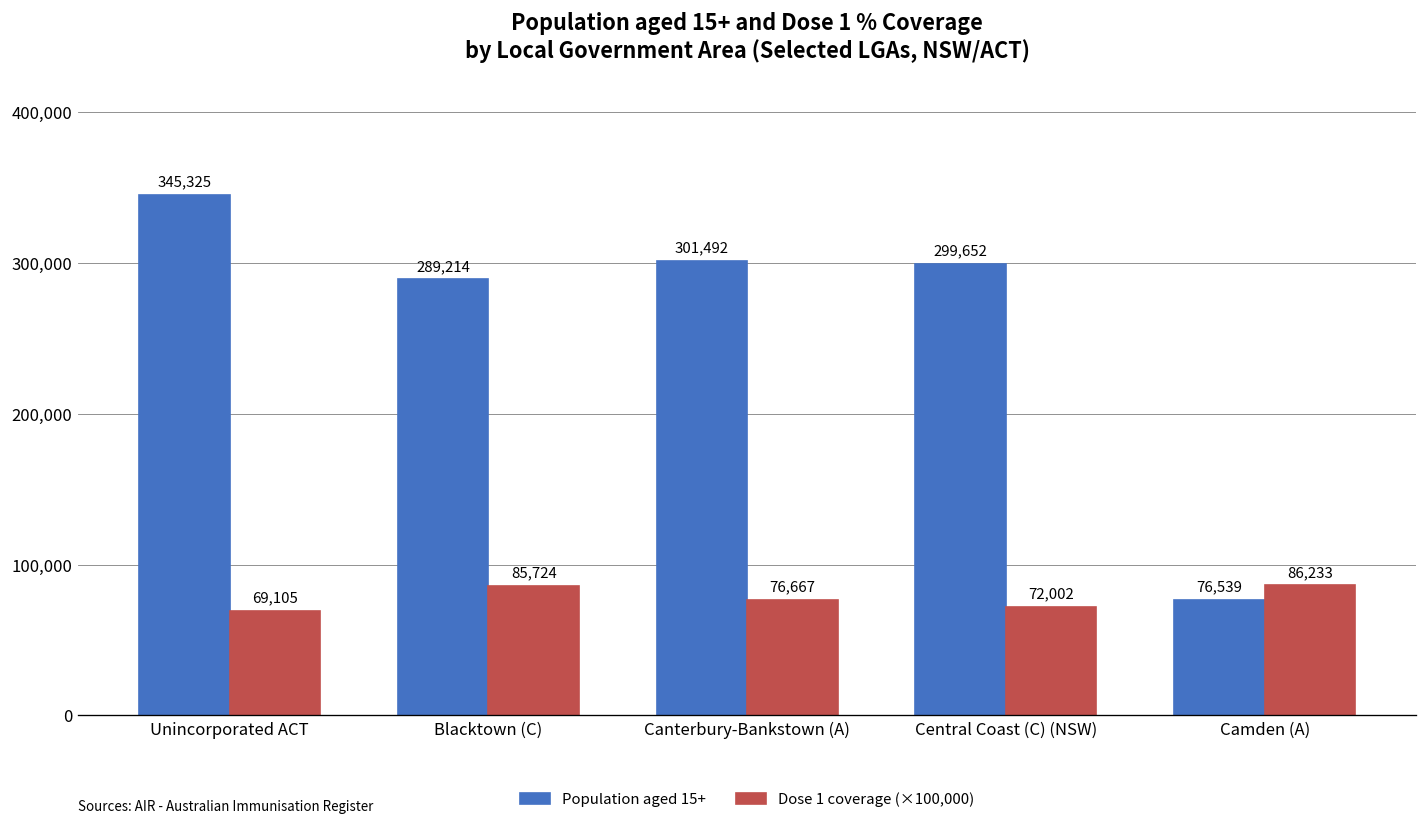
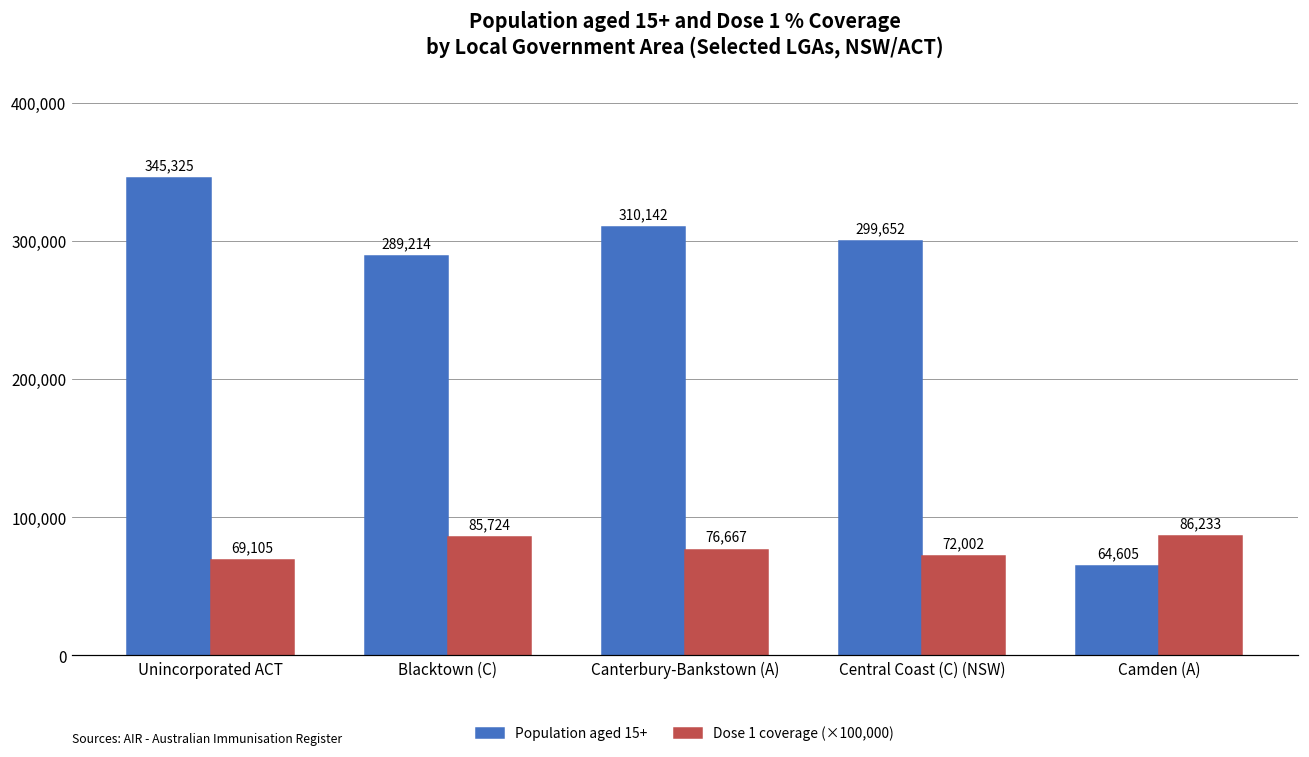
Population aged 15+, Canterbury-Bankstown (A): 301,492 -> 310,142
Population aged 15+, Camden (A): 76,539 -> 64,605
